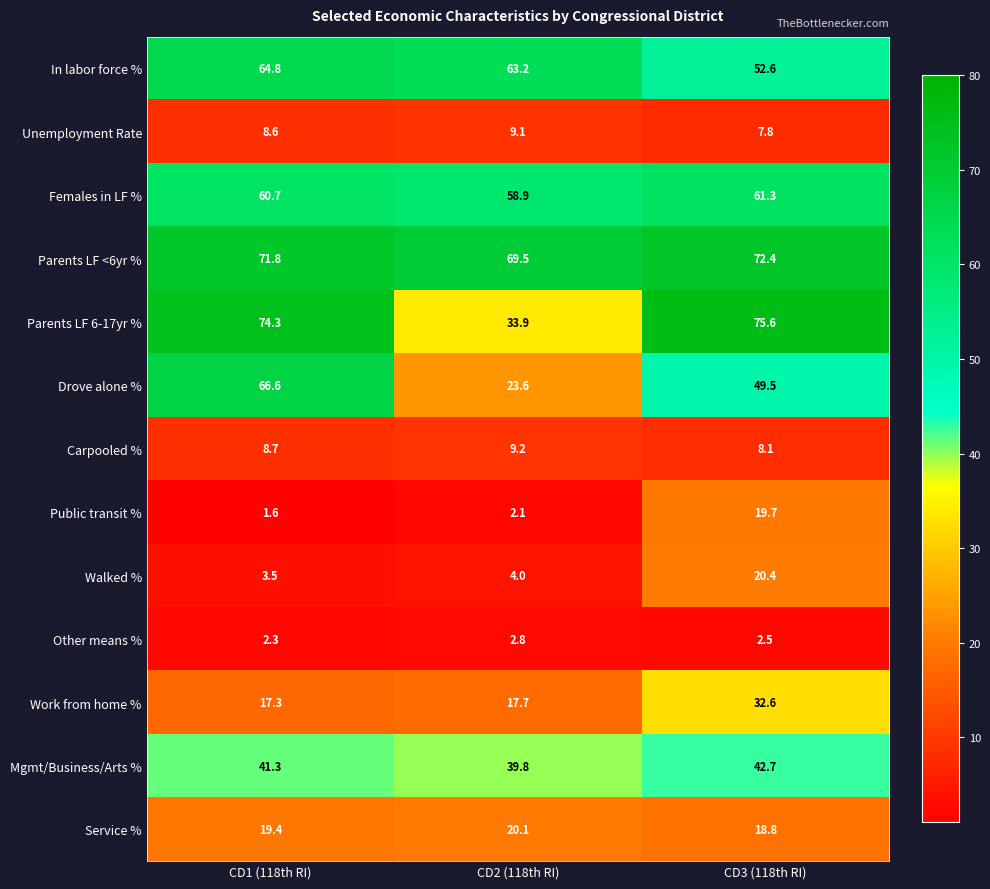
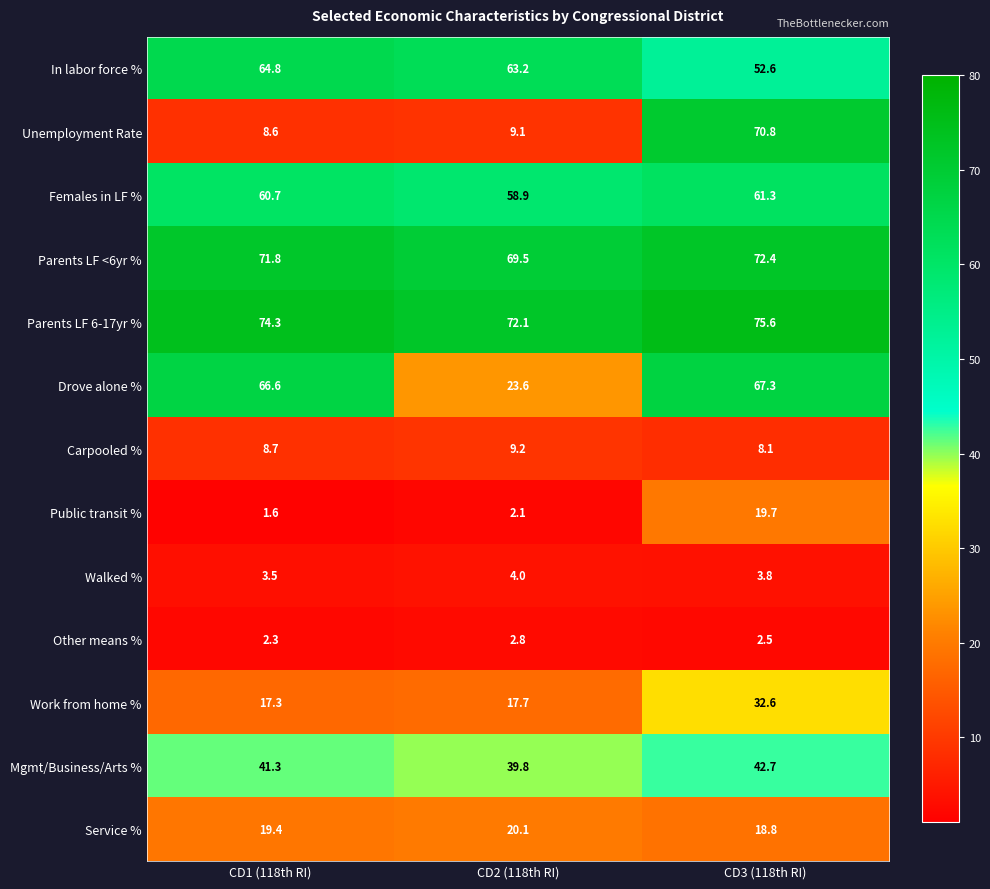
Unemployment Rate, CD3 (118th RI): 7.8 -> 70.8
Parents LF 6-17yr %, CD2 (118th RI): 33.9 -> 72.1
Drove alone %, CD3 (118th RI): 49.5 -> 67.3
Walked %, CD3 (118th RI): 20.4 -> 3.8
